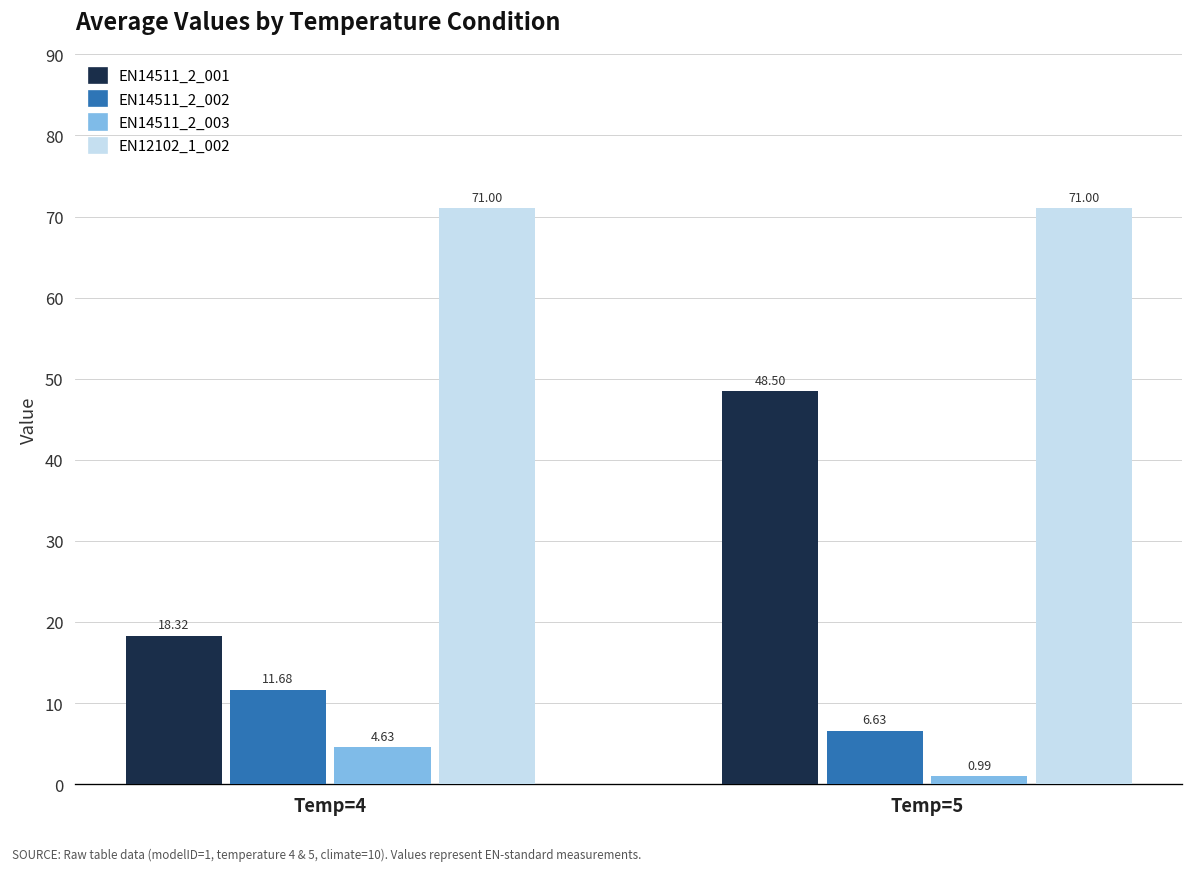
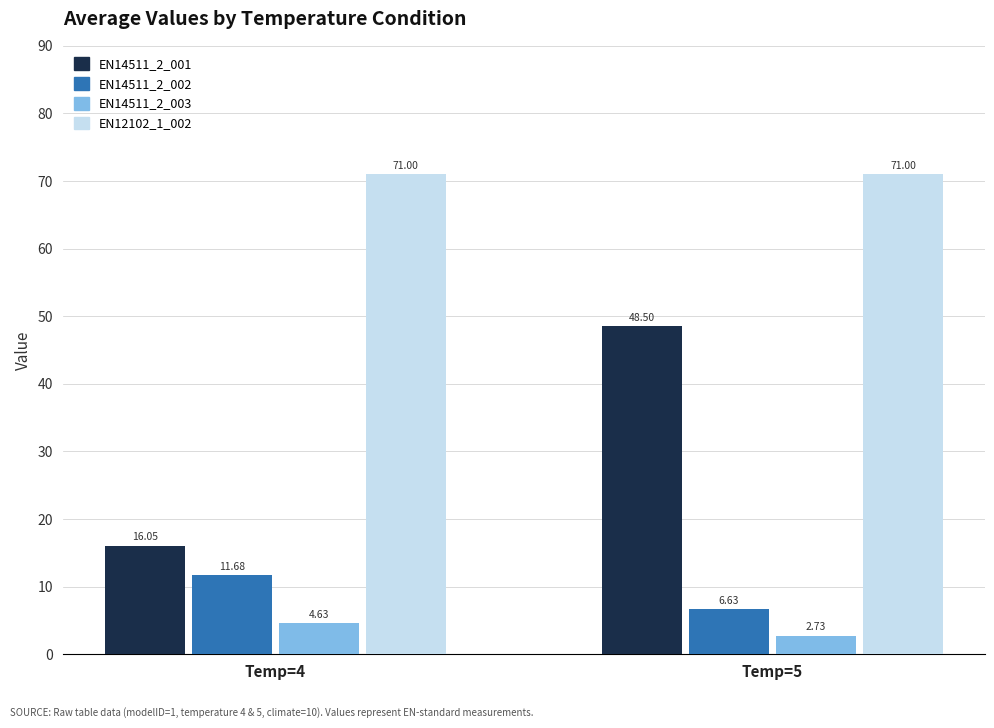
EN14511_2_001, Temp=4: 18.32 -> 16.05
EN14511_2_003, Temp=5: 0.99 -> 2.73
